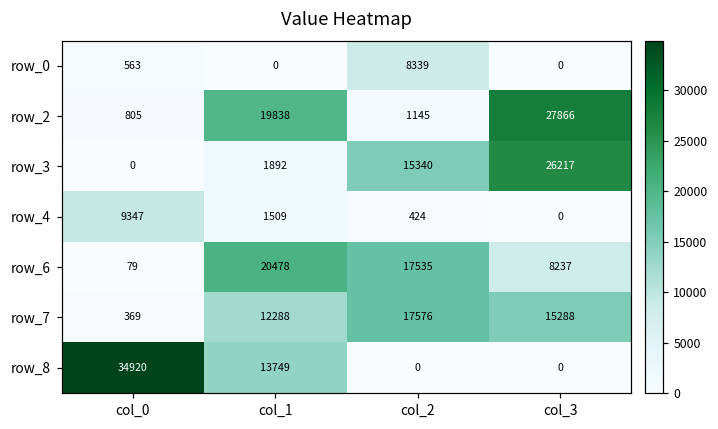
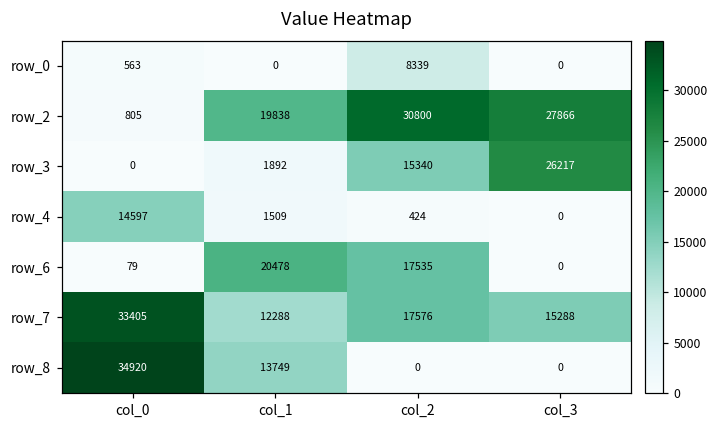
row_2, col_2: 1145 -> 30800
row_4, col_0: 9347 -> 14597
row_6, col_3: 8237 -> 0
row_7, col_0: 369 -> 33405
